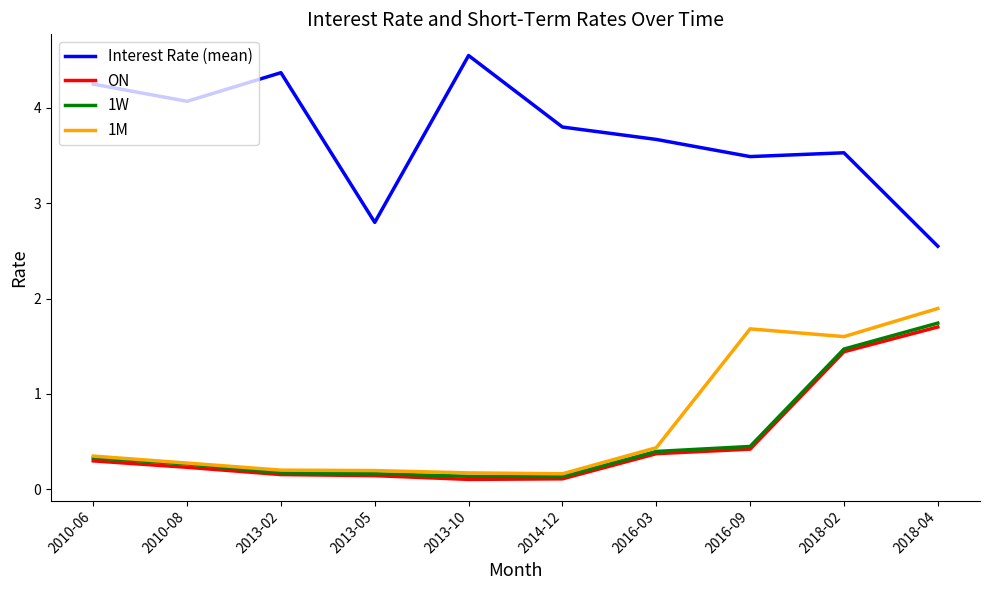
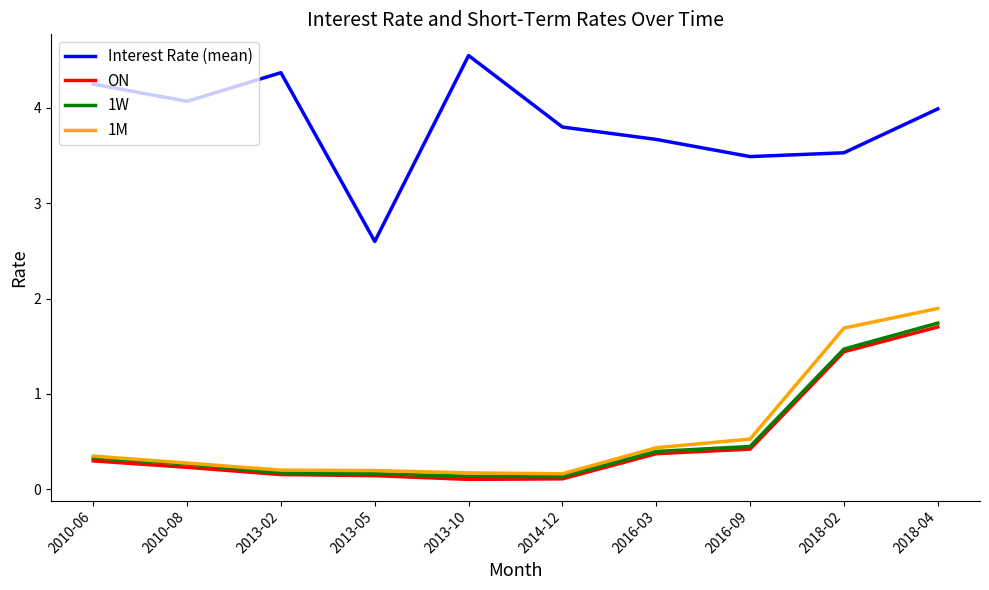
Interest Rate (mean), 2013-05: 2.8 -> 2.6
1M, 2016-09: 1.7 -> 0.5
1M, 2018-02: 1.6 -> 1.7
Interest Rate (mean), 2018-04: 2.6 -> 4.0
